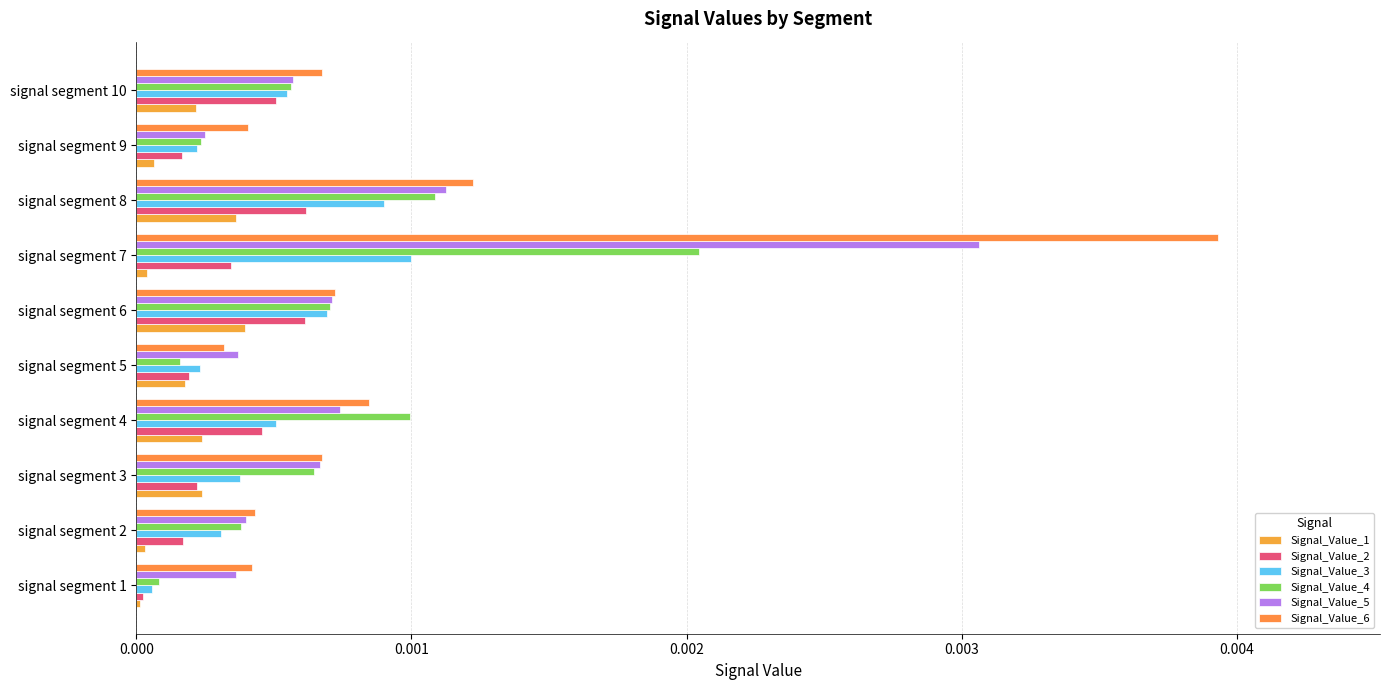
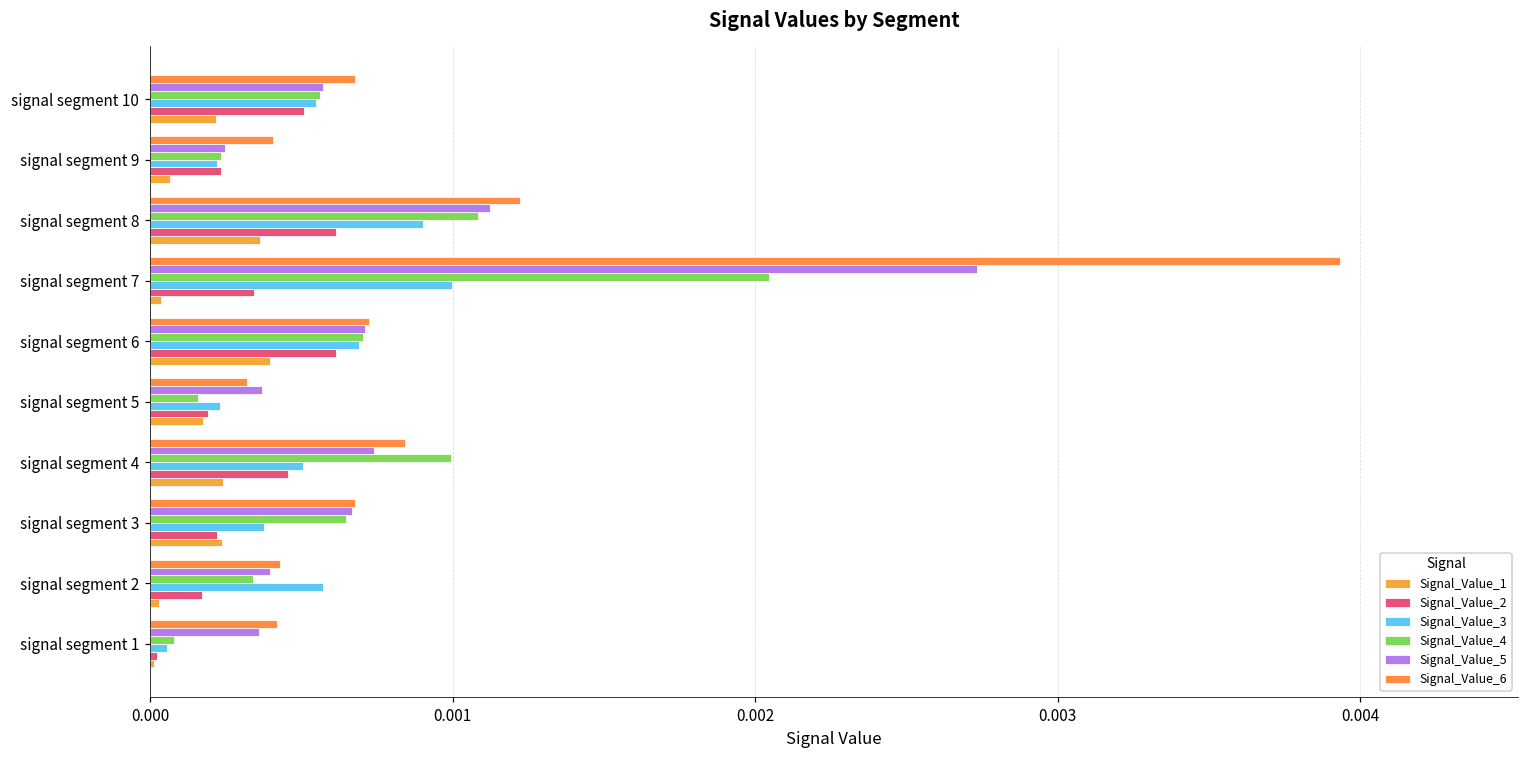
Signal_Value_2, signal segment 9: 0.00017 -> 0.00023
Signal_Value_5, signal segment 7: 0.00306 -> 0.00273
Signal_Value_4, signal segment 2: 0.00038 -> 0.00034
Signal_Value_3, signal segment 2: 0.00031 -> 0.00057
